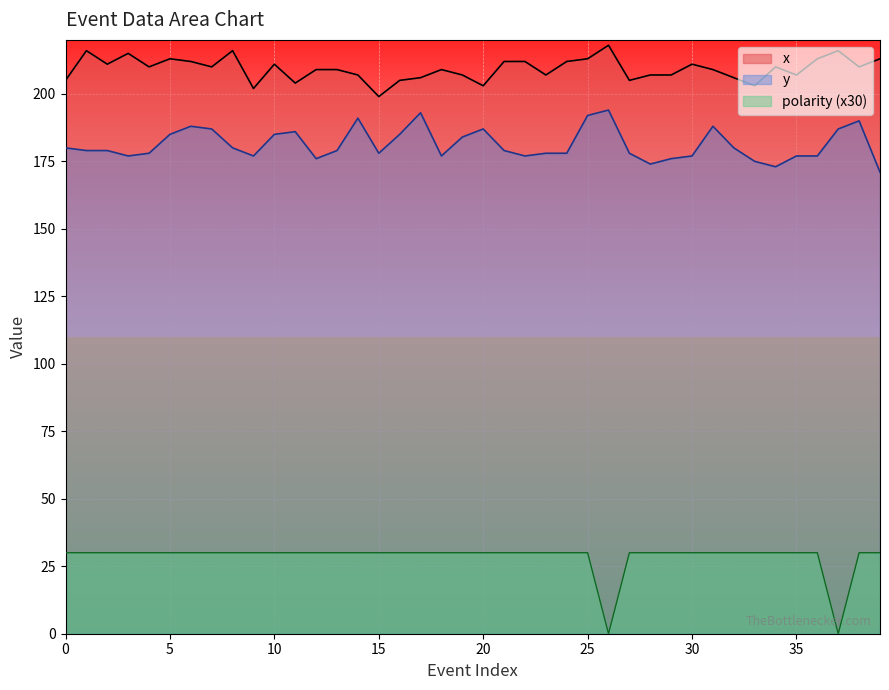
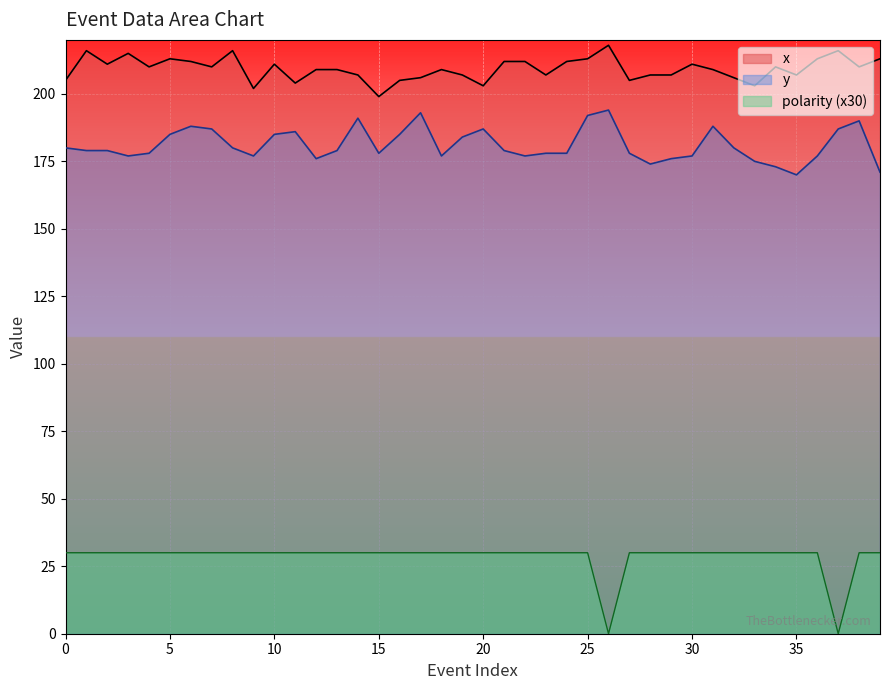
y, 35: 177 -> 170
